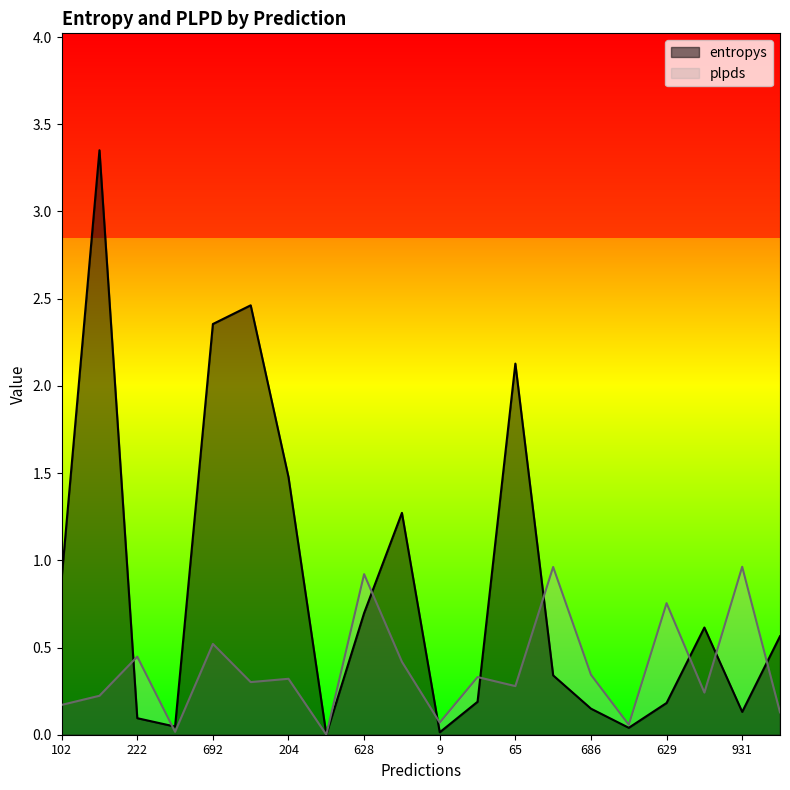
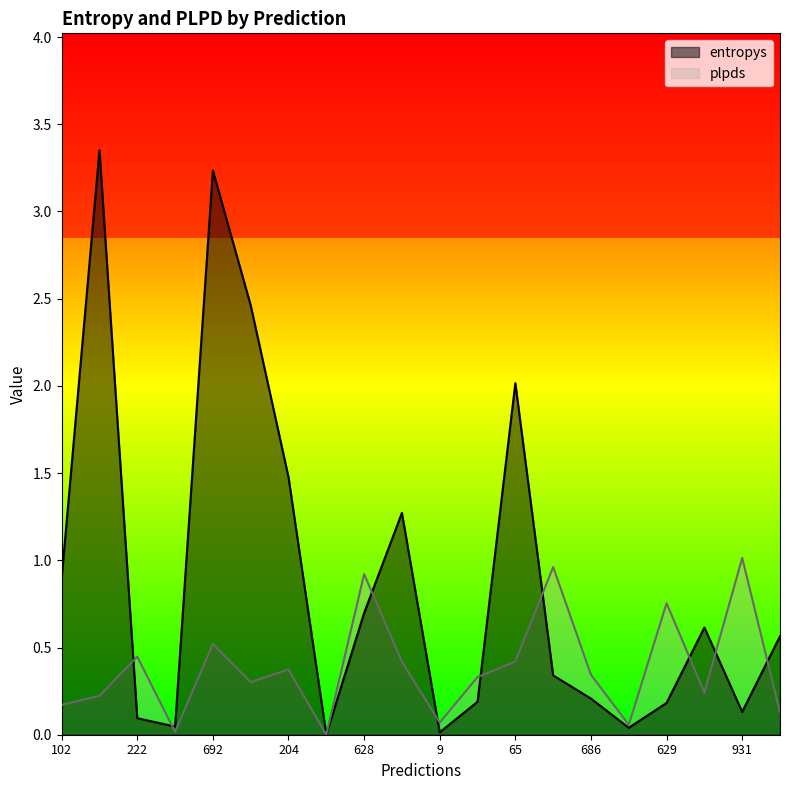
entropys, 692: 2.35 -> 3.23
plpds, 204: 0.32 -> 0.37
entropys, 65: 2.13 -> 2.02
plpds, 65: 0.28 -> 0.42
entropys, 686: 0.15 -> 0.21
plpds, 931: 0.96 -> 1.01
